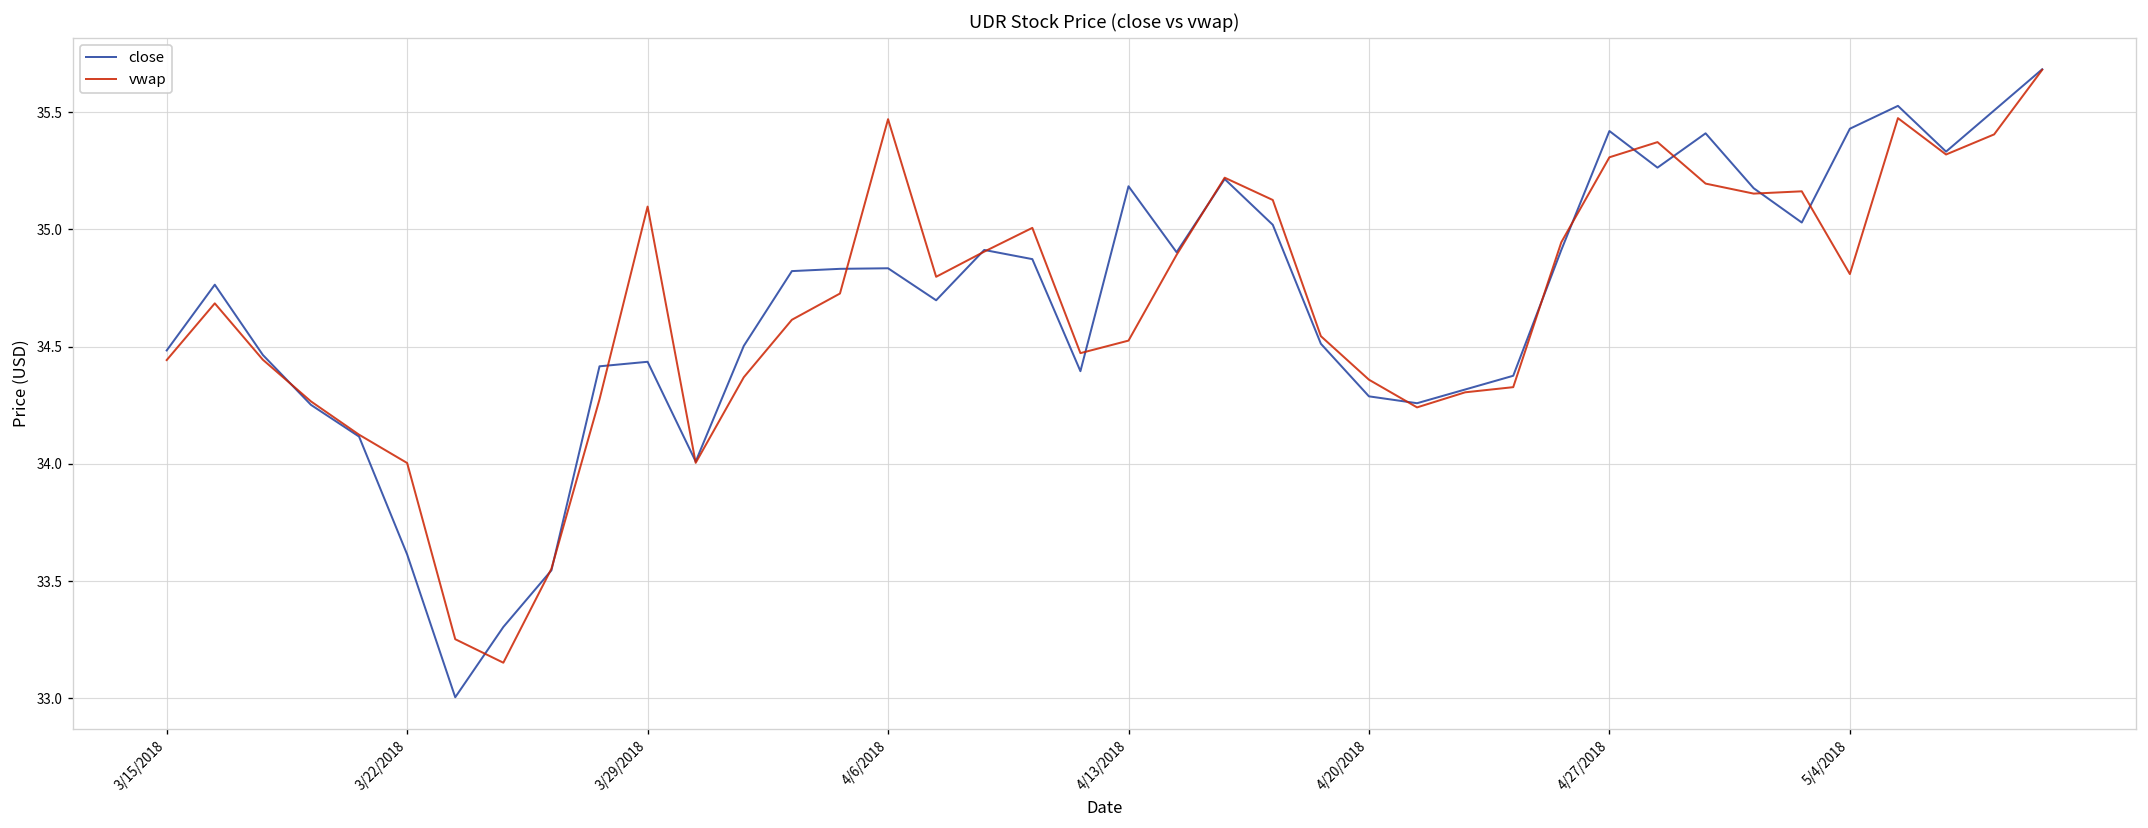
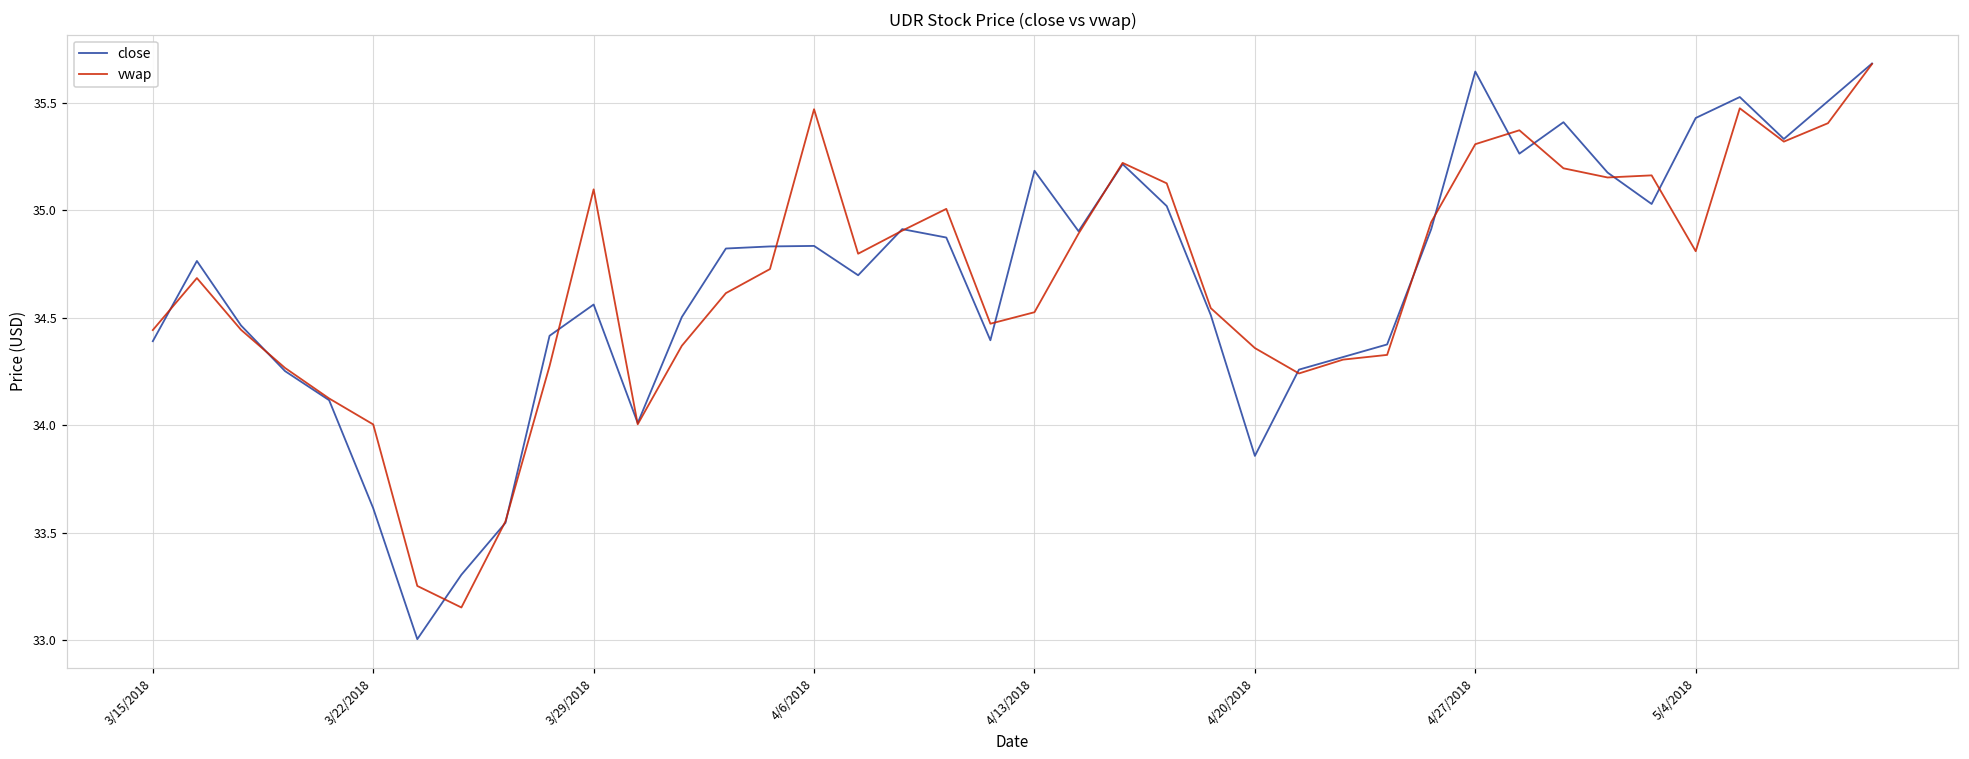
close, 3/15/2018: 34.48 -> 34.39
close, 3/29/2018: 34.43 -> 34.56
close, 4/20/2018: 34.29 -> 33.86
close, 4/27/2018: 35.42 -> 35.65
